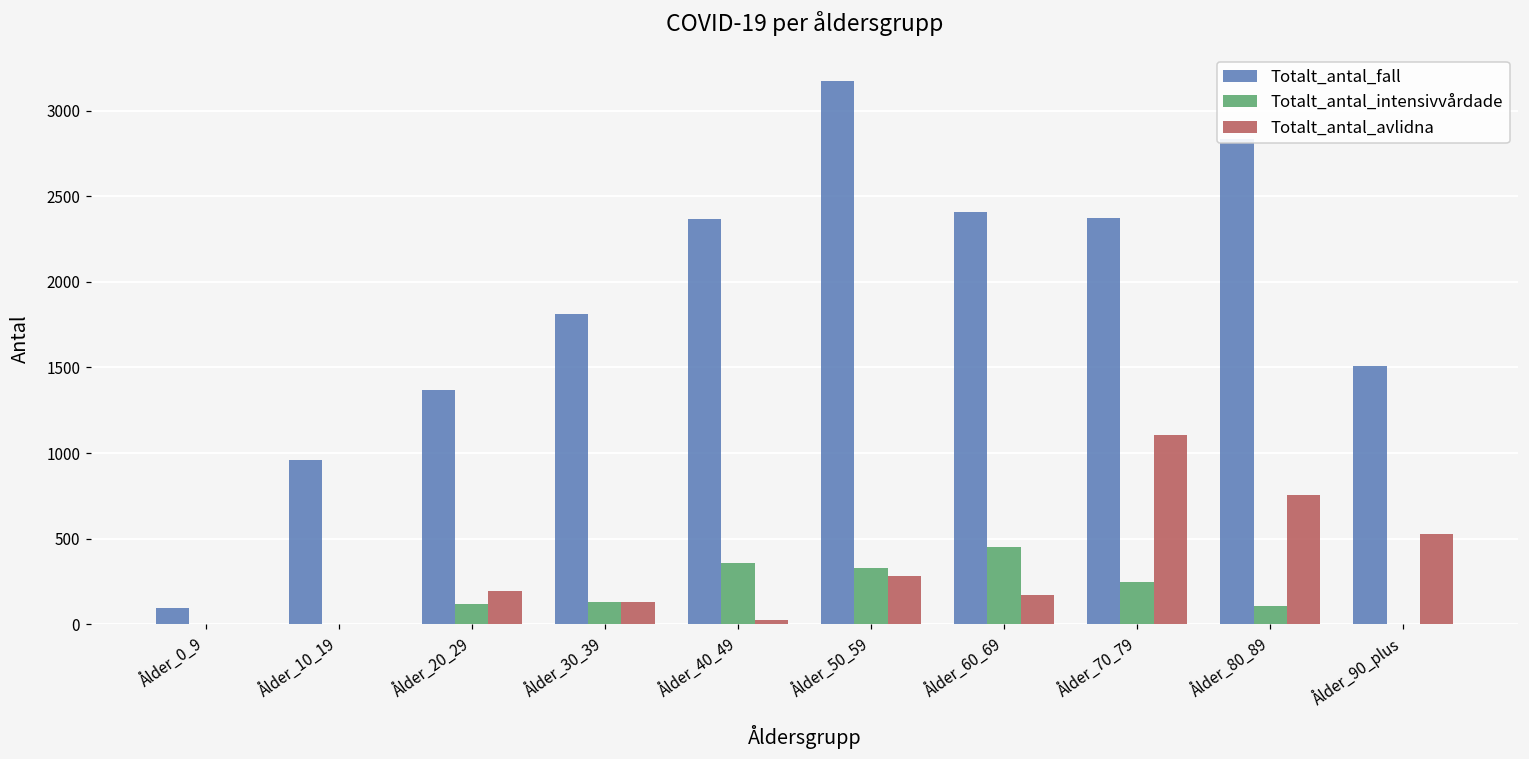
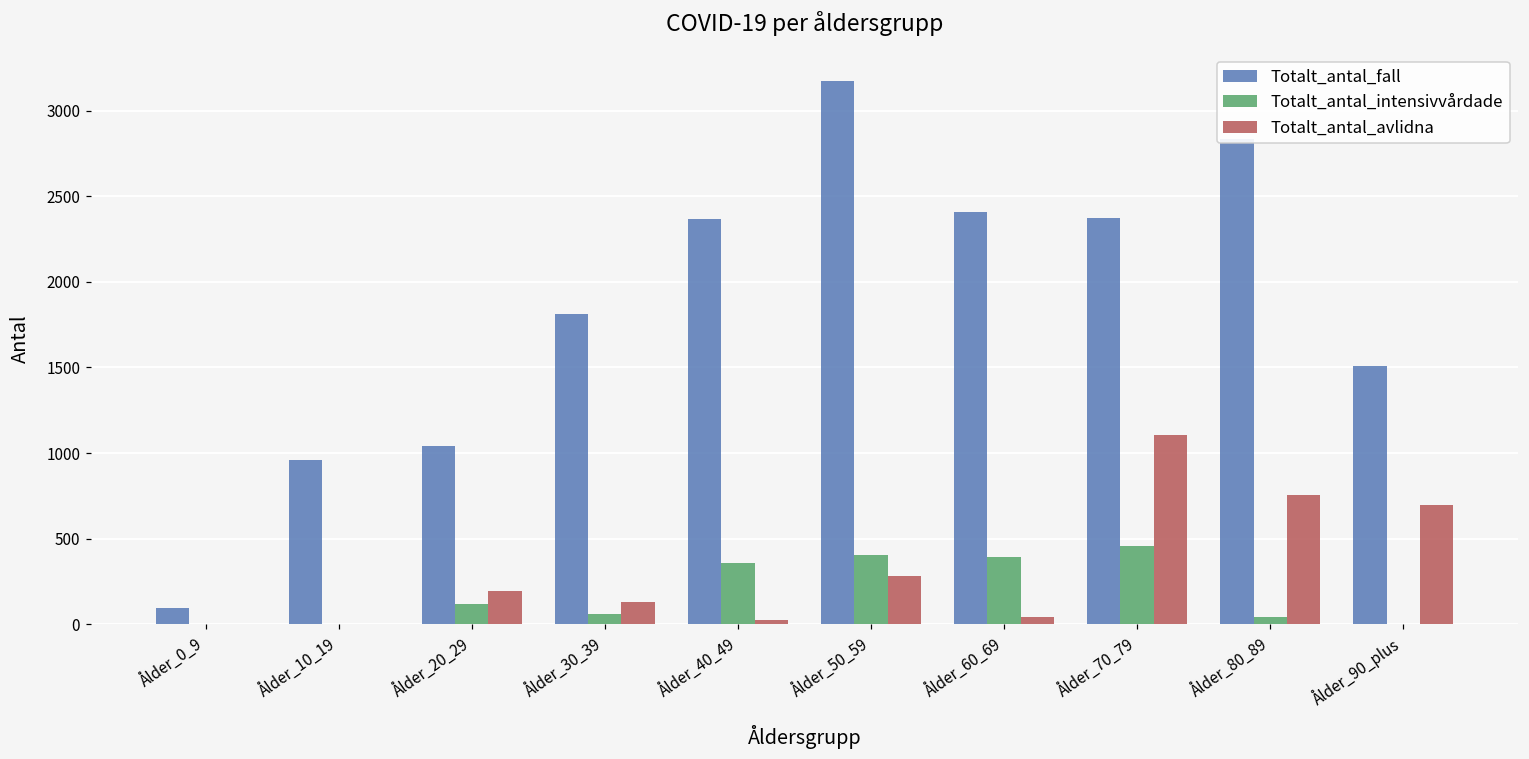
Totalt_antal_fall, Ålder_20_29: 1370 -> 1040
Totalt_antal_intensivvårdade, Ålder_30_39: 130 -> 60
Totalt_antal_intensivvårdade, Ålder_50_59: 330 -> 410
Totalt_antal_intensivvårdade, Ålder_60_69: 450 -> 390
Totalt_antal_avlidna, Ålder_60_69: 170 -> 40
Totalt_antal_intensivvårdade, Ålder_70_79: 250 -> 460
Totalt_antal_intensivvårdade, Ålder_80_89: 110 -> 40
Totalt_antal_avlidna, Ålder_90_plus: 530 -> 700
